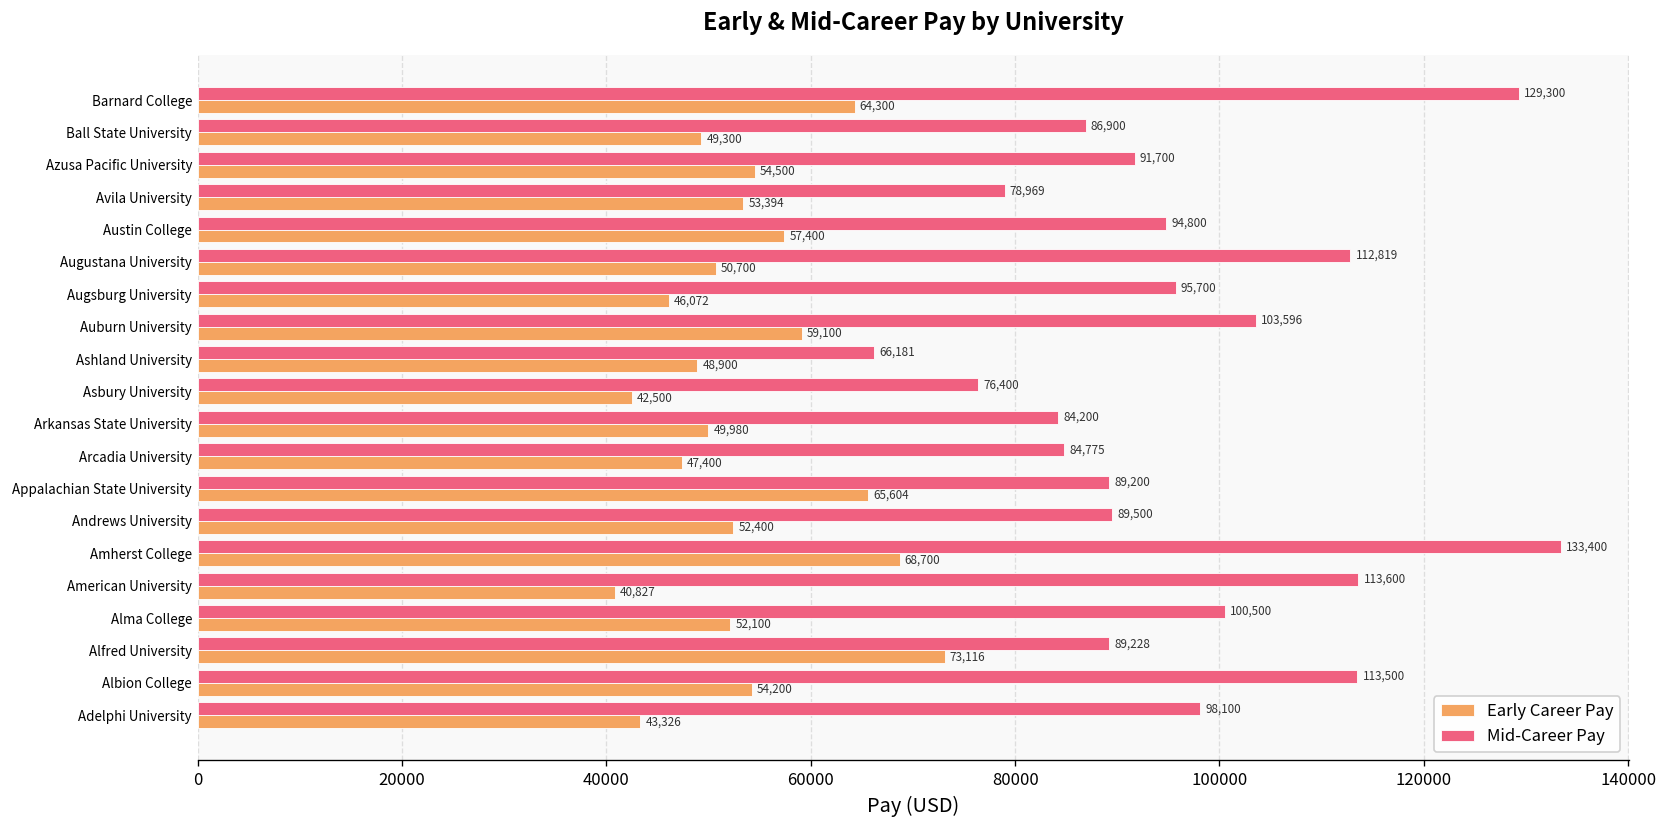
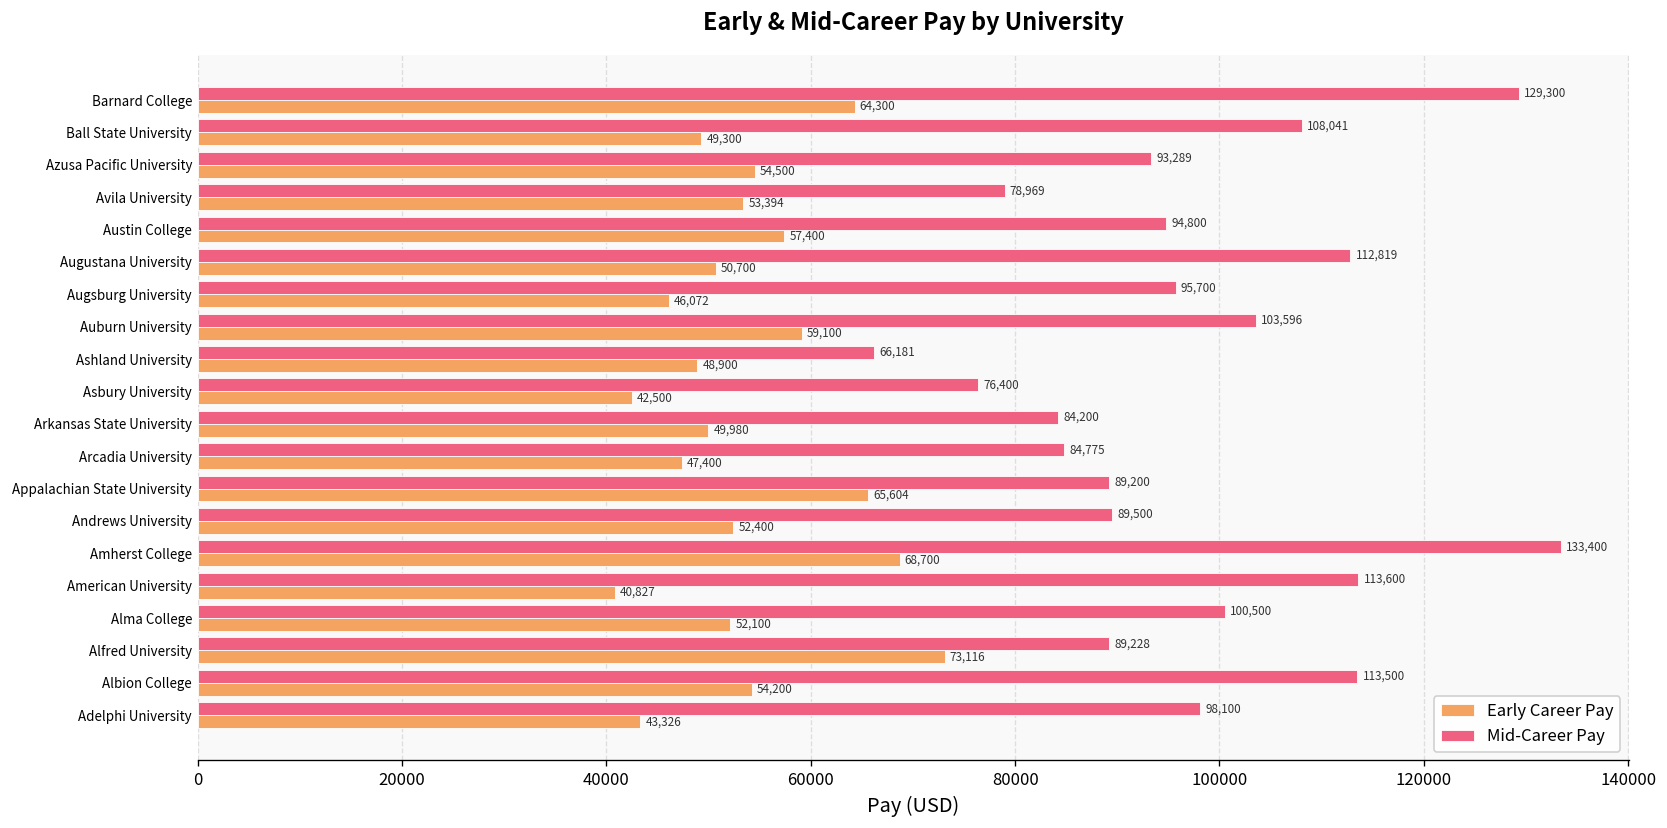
Mid-Career Pay, Ball State University: 86,900 -> 108,041
Mid-Career Pay, Azusa Pacific University: 91,700 -> 93,289
